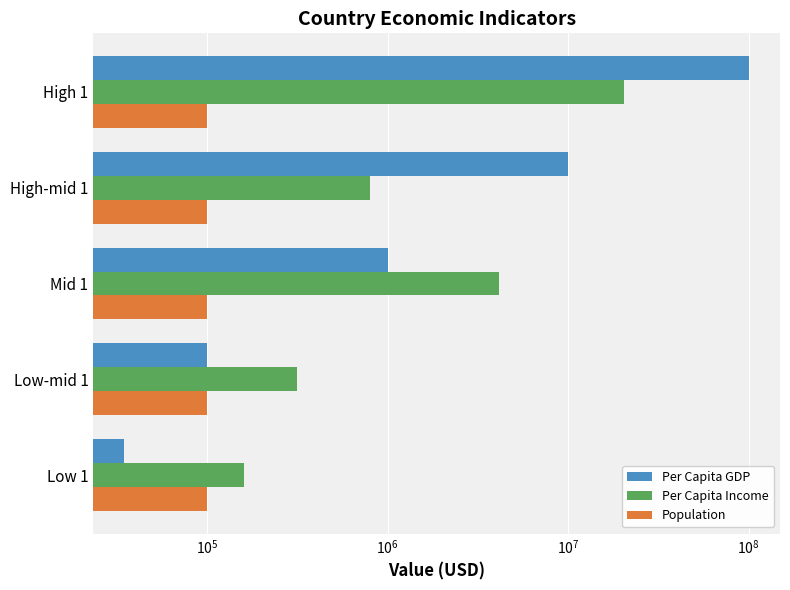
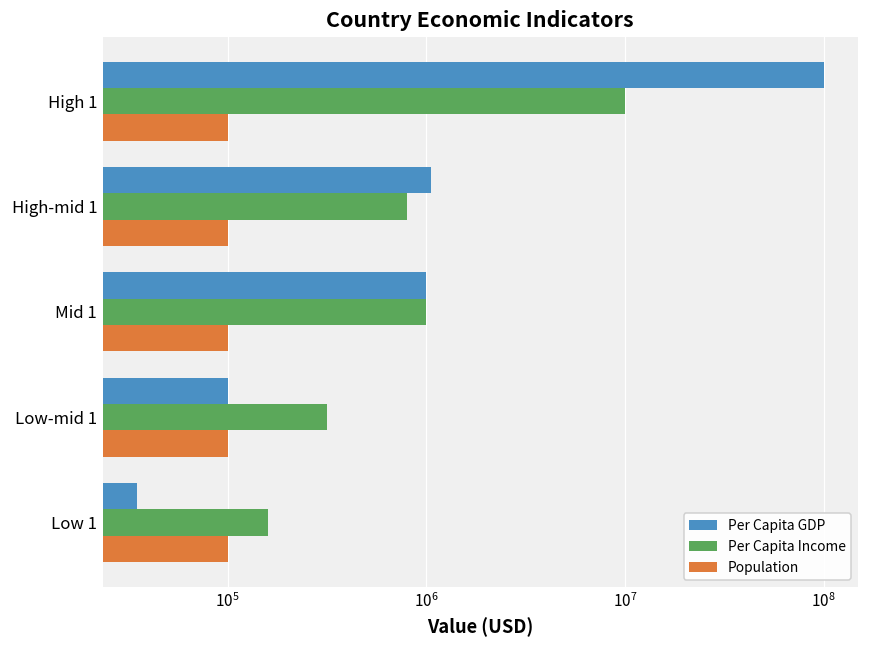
Per Capita Income, High 1: 20000000 -> 10000000
Per Capita GDP, High-mid 1: 10000000 -> 1100000
Per Capita Income, Mid 1: 4200000 -> 1000000
